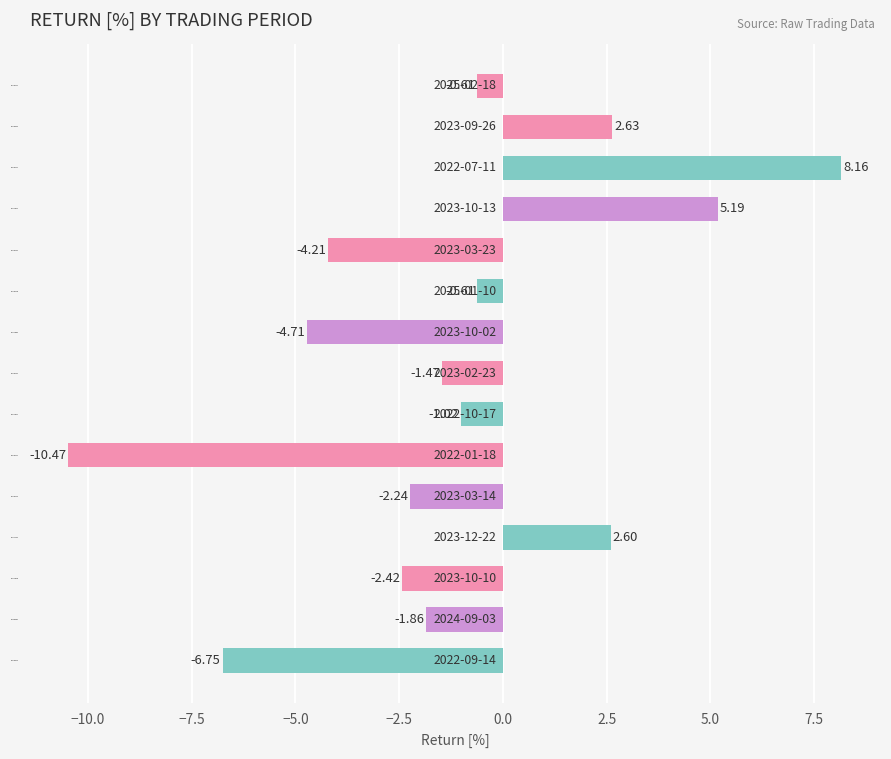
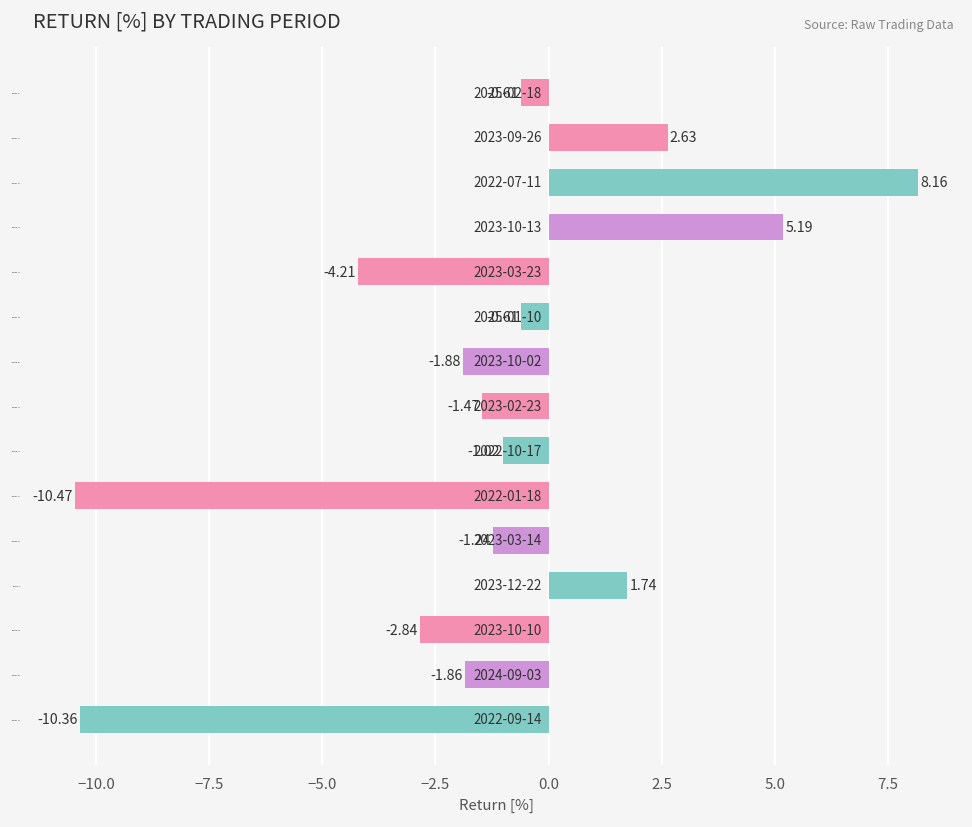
2023-10-02: -4.71 -> -1.88
2023-03-14: -2.24 -> -1.24
2023-12-22: 2.60 -> 1.74
2023-10-10: -2.42 -> -2.84
2022-09-14: -6.75 -> -10.36
